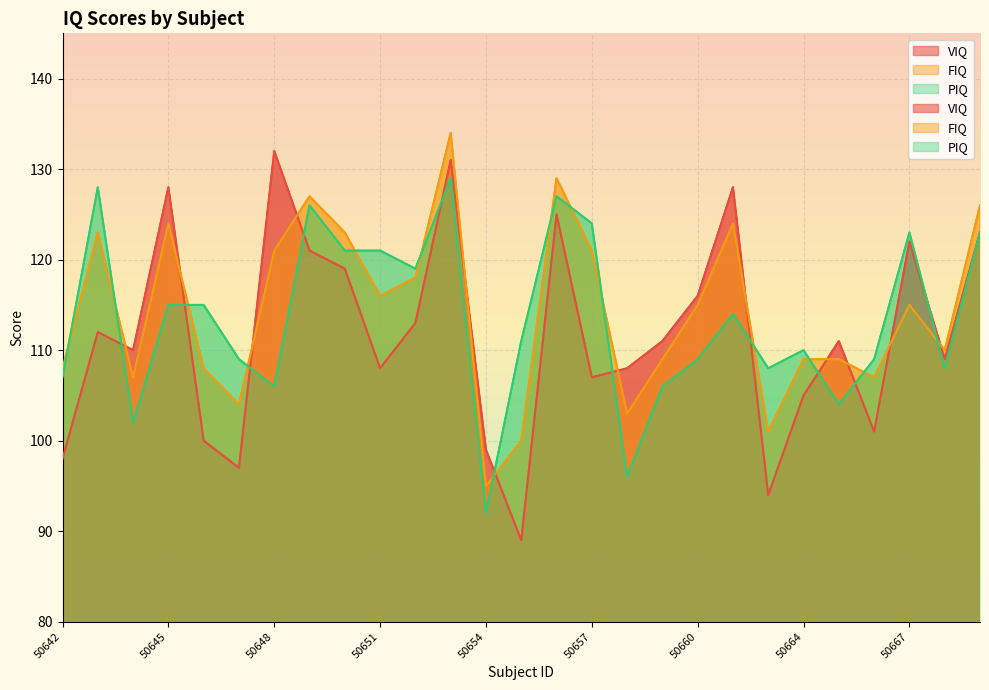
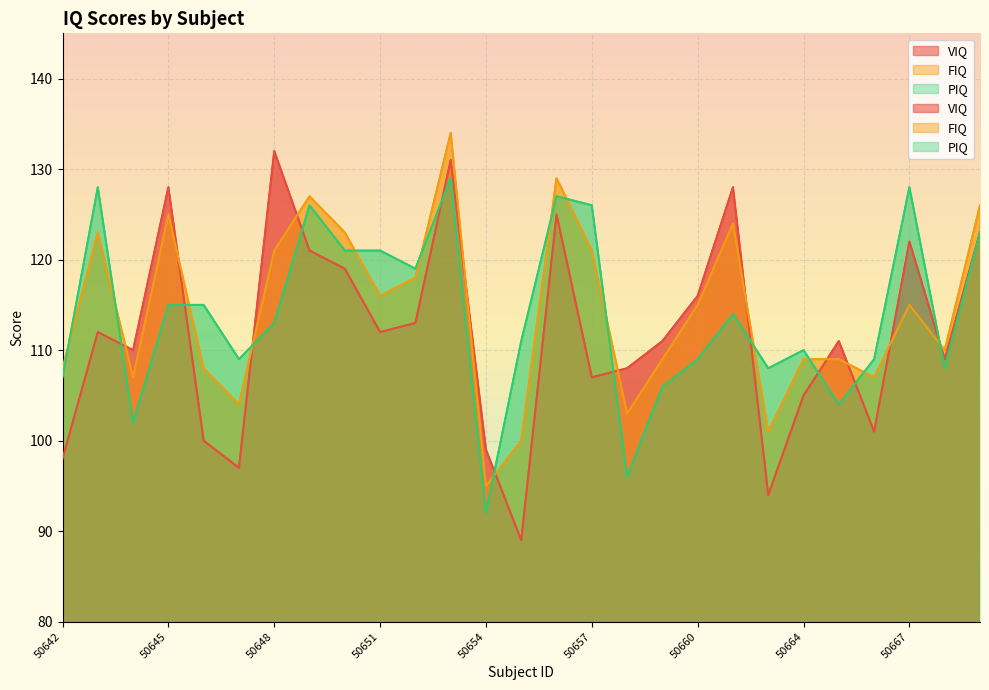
FIQ, 50645: 124 -> 125
PIQ, 50648: 106 -> 113
VIQ, 50651: 108 -> 112
PIQ, 50657: 124 -> 126
PIQ, 50667: 123 -> 128
